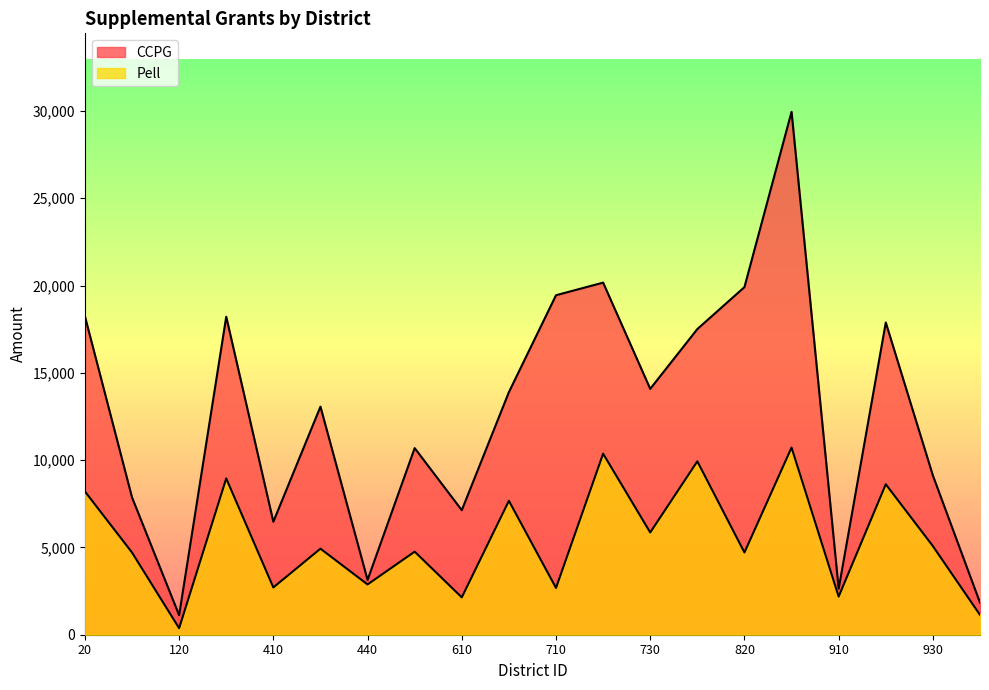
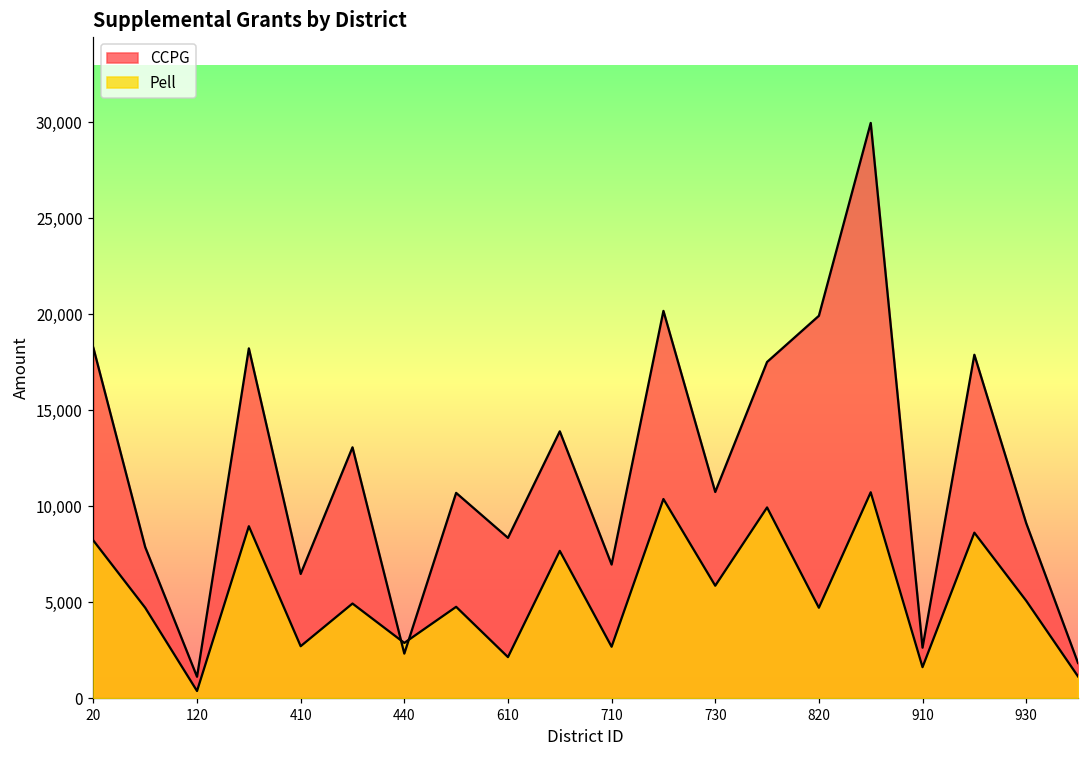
CCPG, 440: 3,100 -> 2,300
CCPG, 610: 7,100 -> 8,300
CCPG, 710: 19,400 -> 7,000
CCPG, 730: 14,100 -> 10,700
Pell, 910: 2,200 -> 1,600
